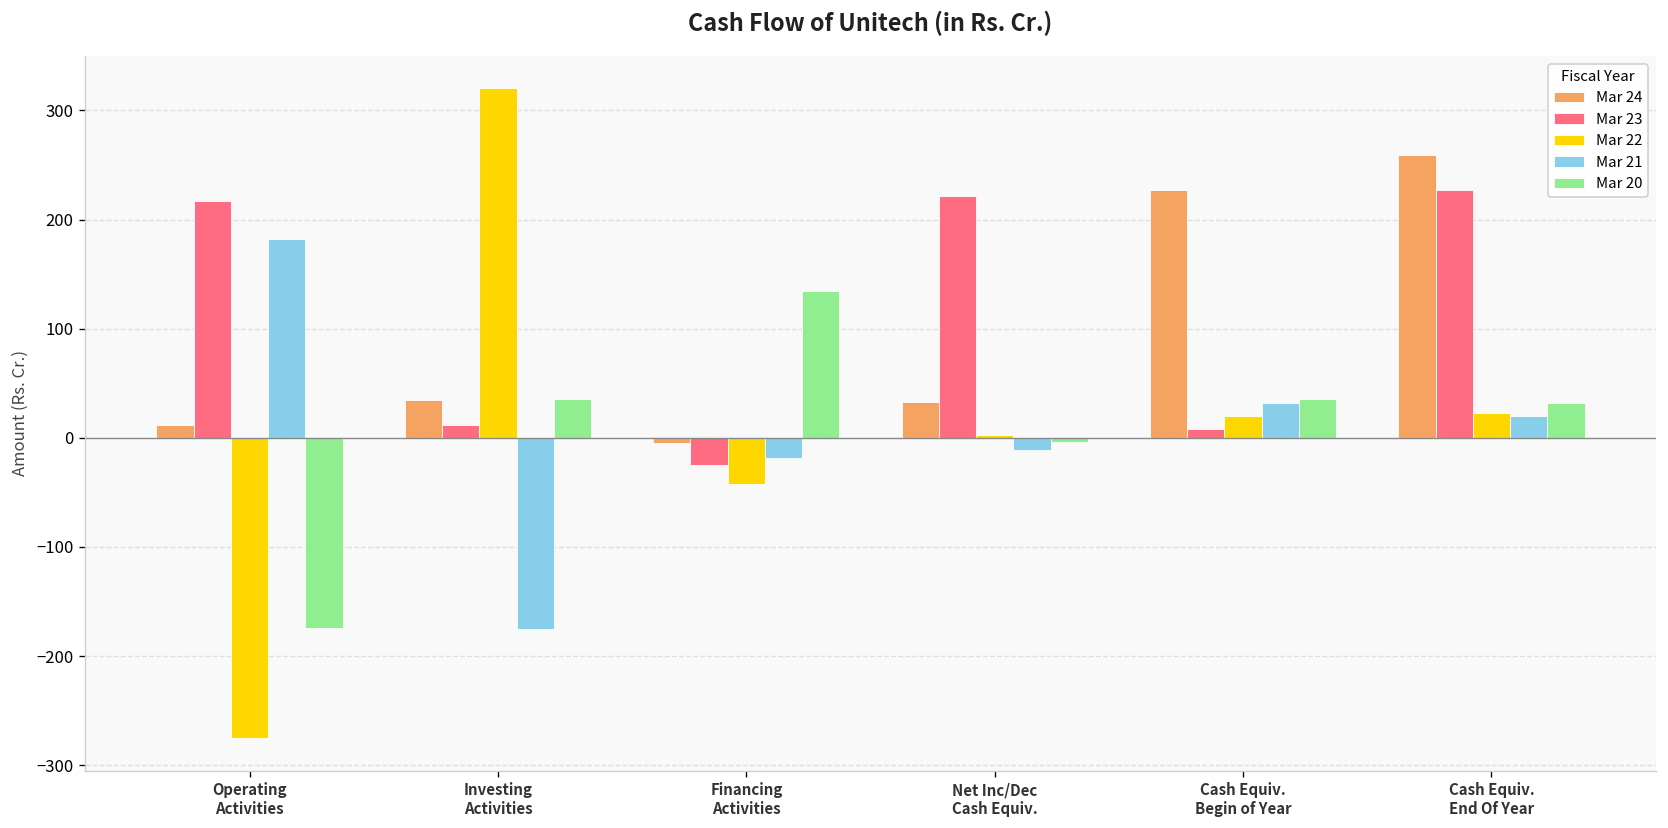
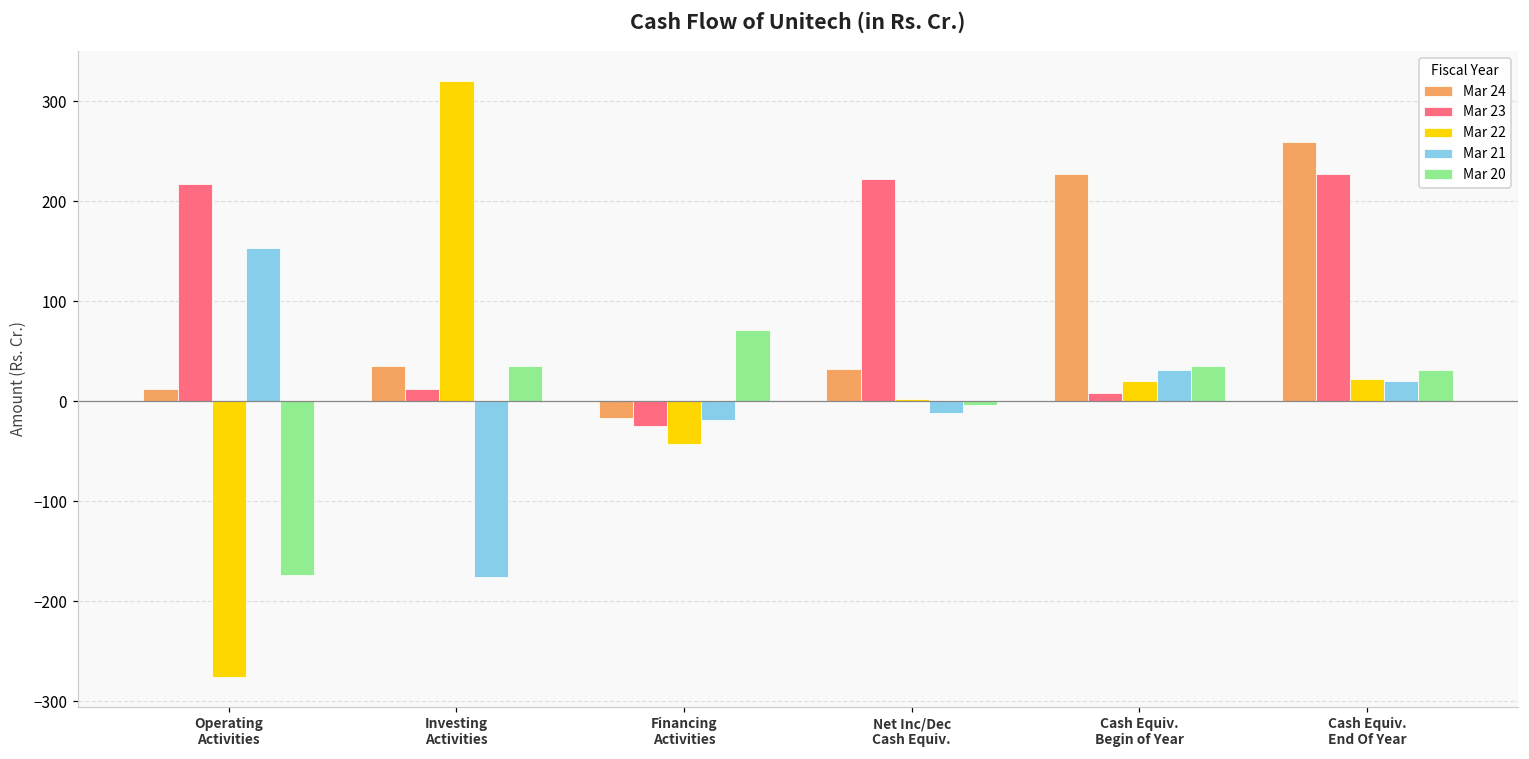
Mar 21, Operating Activities: 180 -> 150
Mar 24, Financing Activities: 0 -> -20
Mar 20, Financing Activities: 130 -> 70
